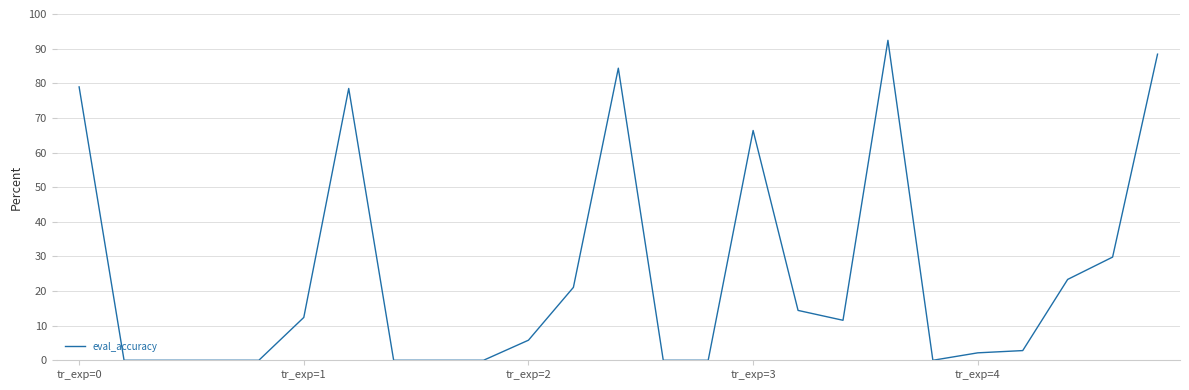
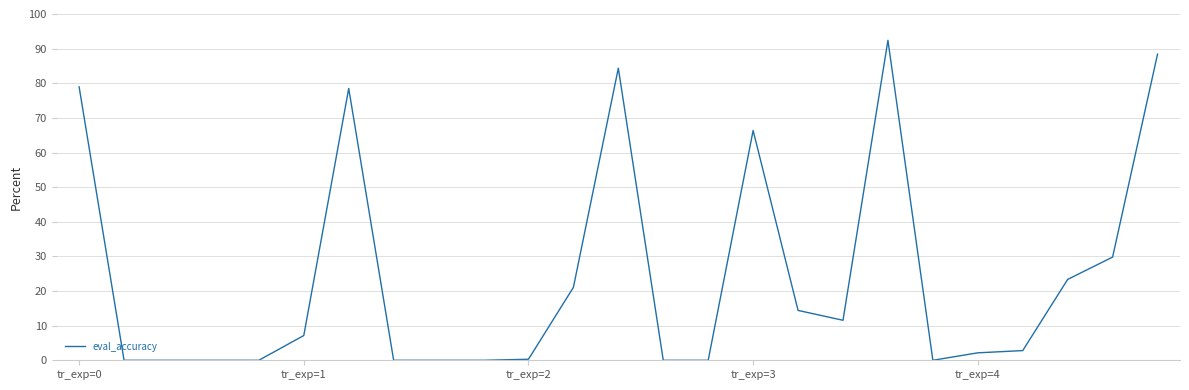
tr_exp=1: 12 -> 7
tr_exp=2: 6 -> 0
